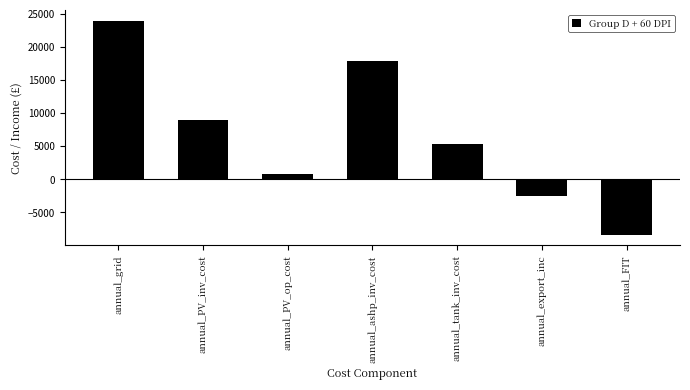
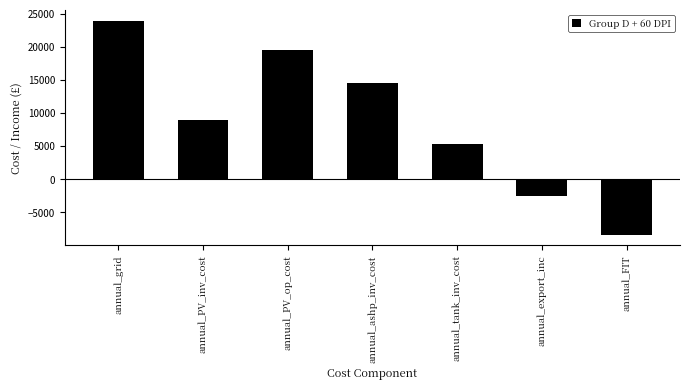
annual_PV_op_cost: 1000 -> 19000
annual_ashp_inv_cost: 18000 -> 15000
